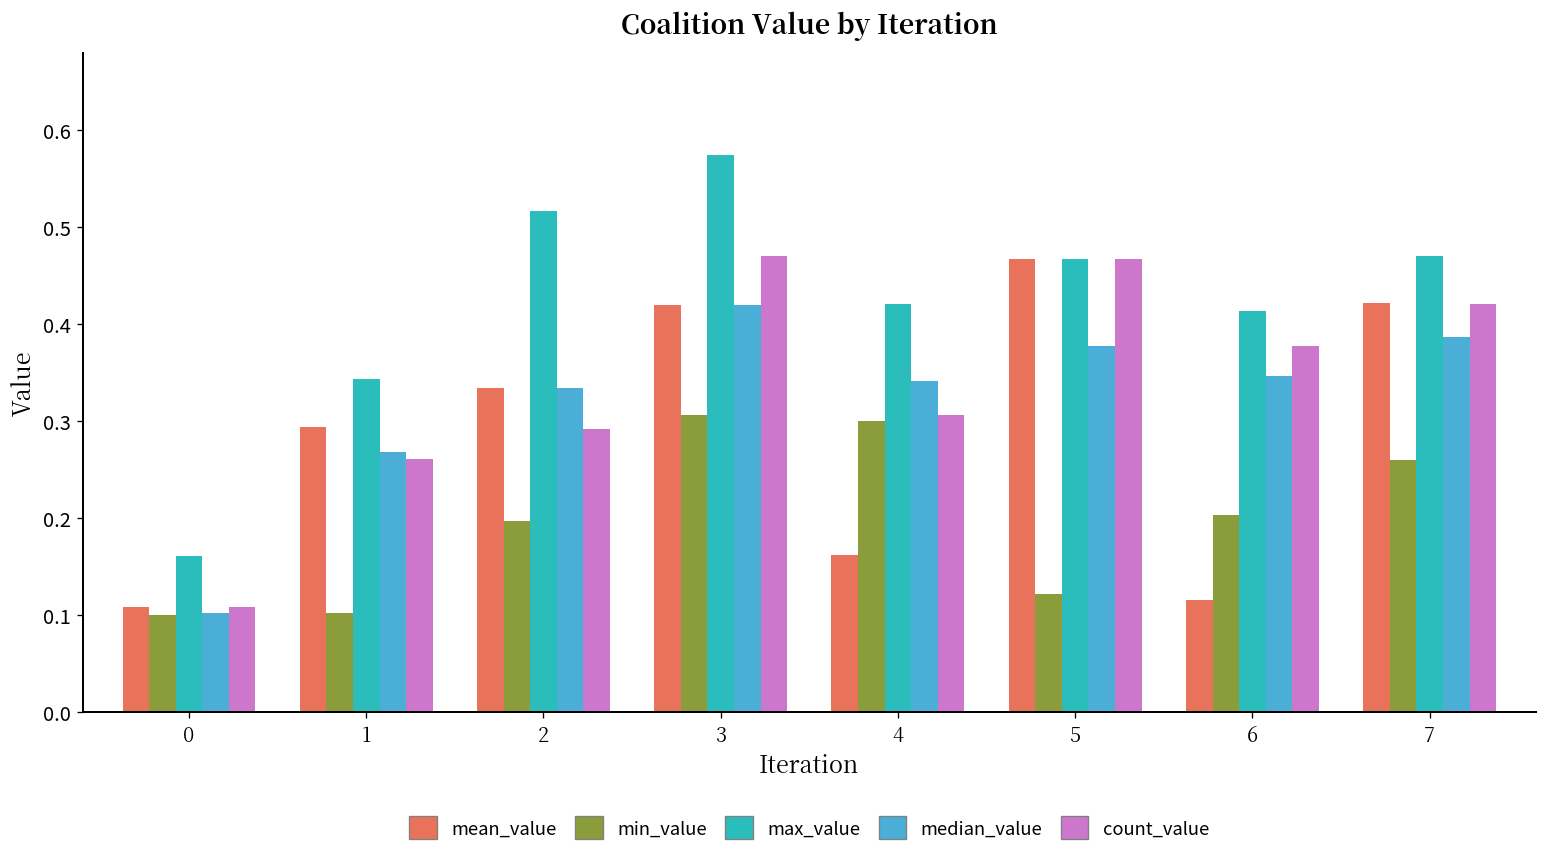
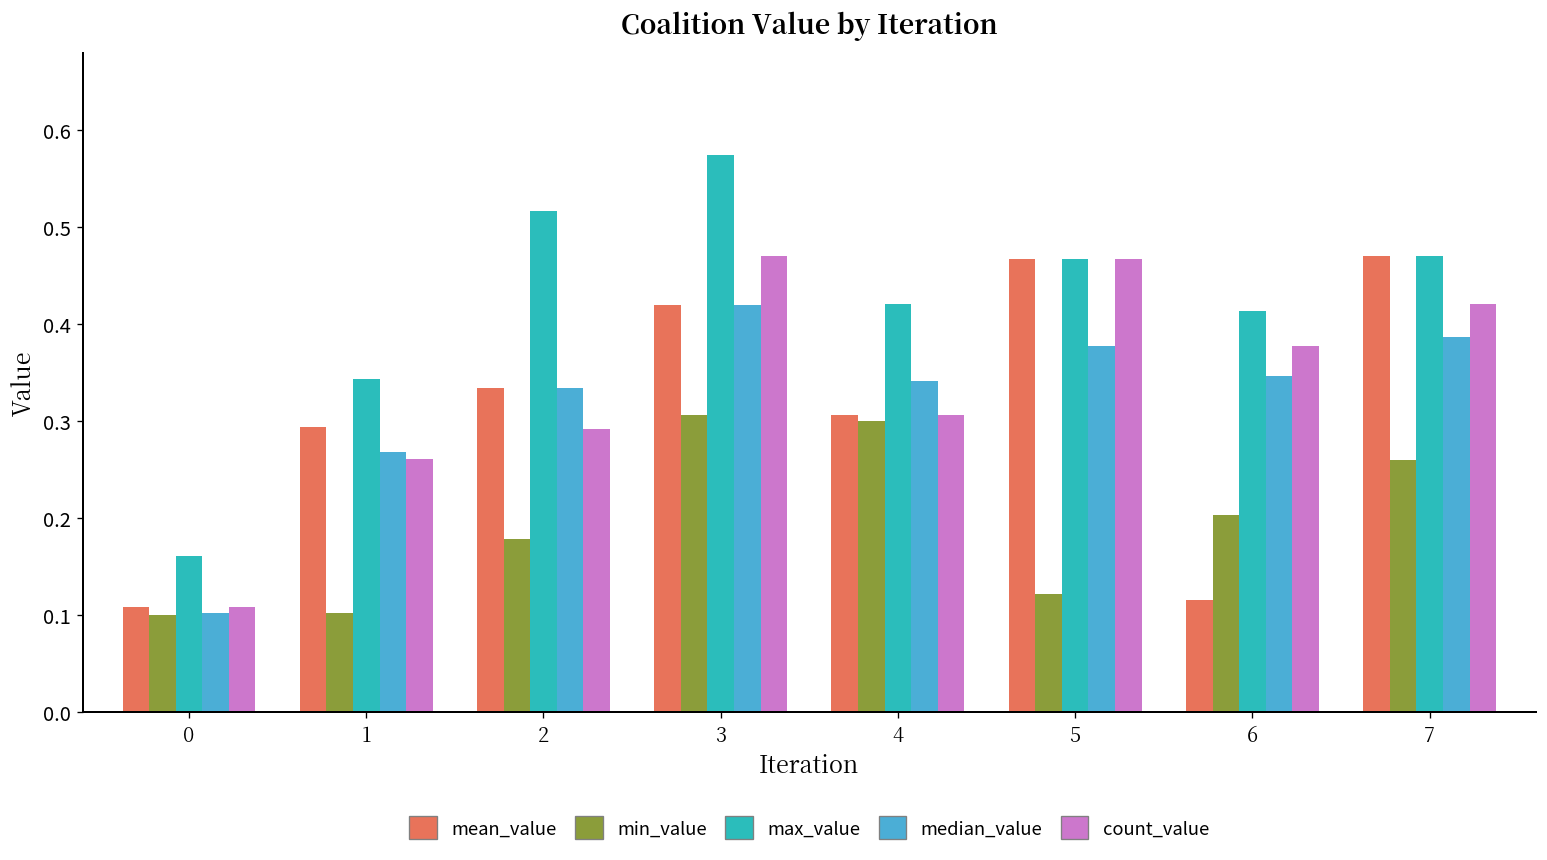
min_value, 2: 0.20 -> 0.18
mean_value, 4: 0.16 -> 0.31
mean_value, 7: 0.42 -> 0.47
